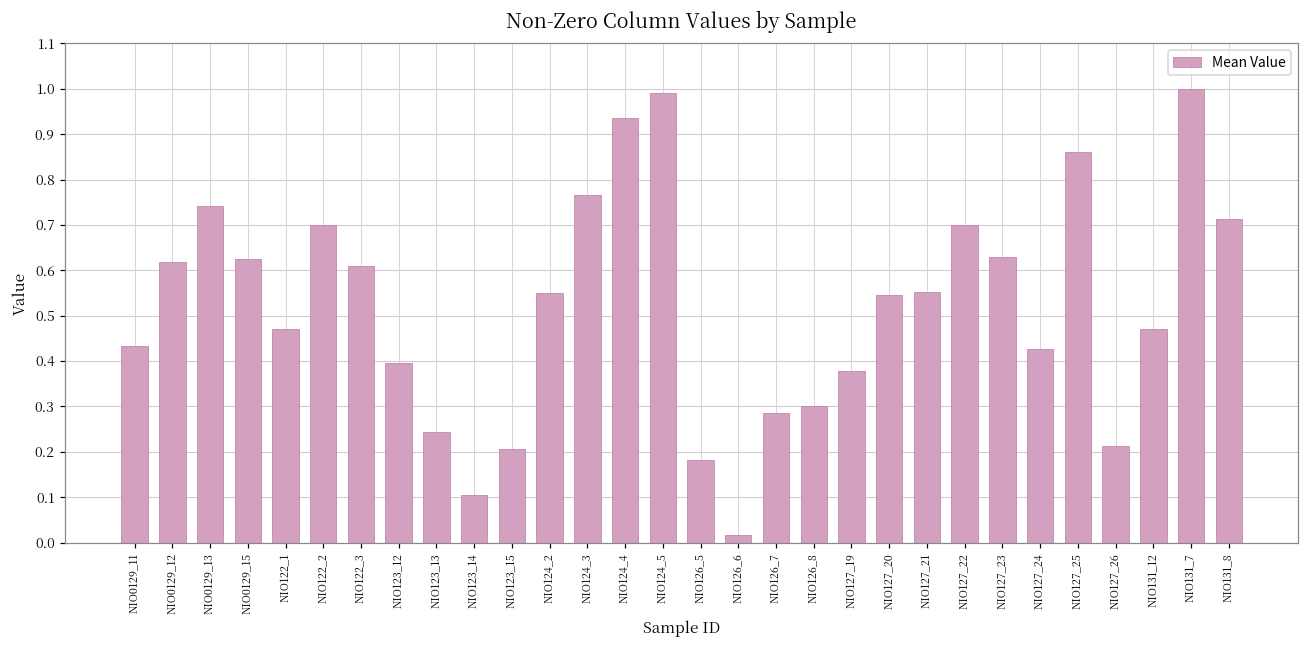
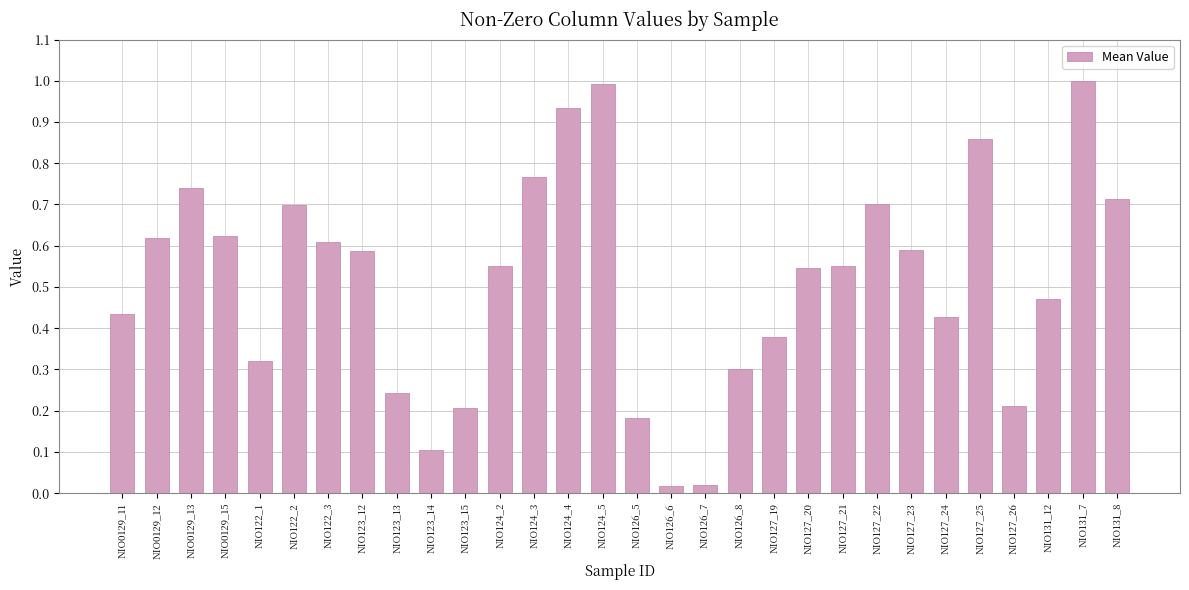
NIO122_1: 0.47 -> 0.32
NIO123_12: 0.40 -> 0.59
NIO126_7: 0.29 -> 0.02
NIO127_23: 0.63 -> 0.59
